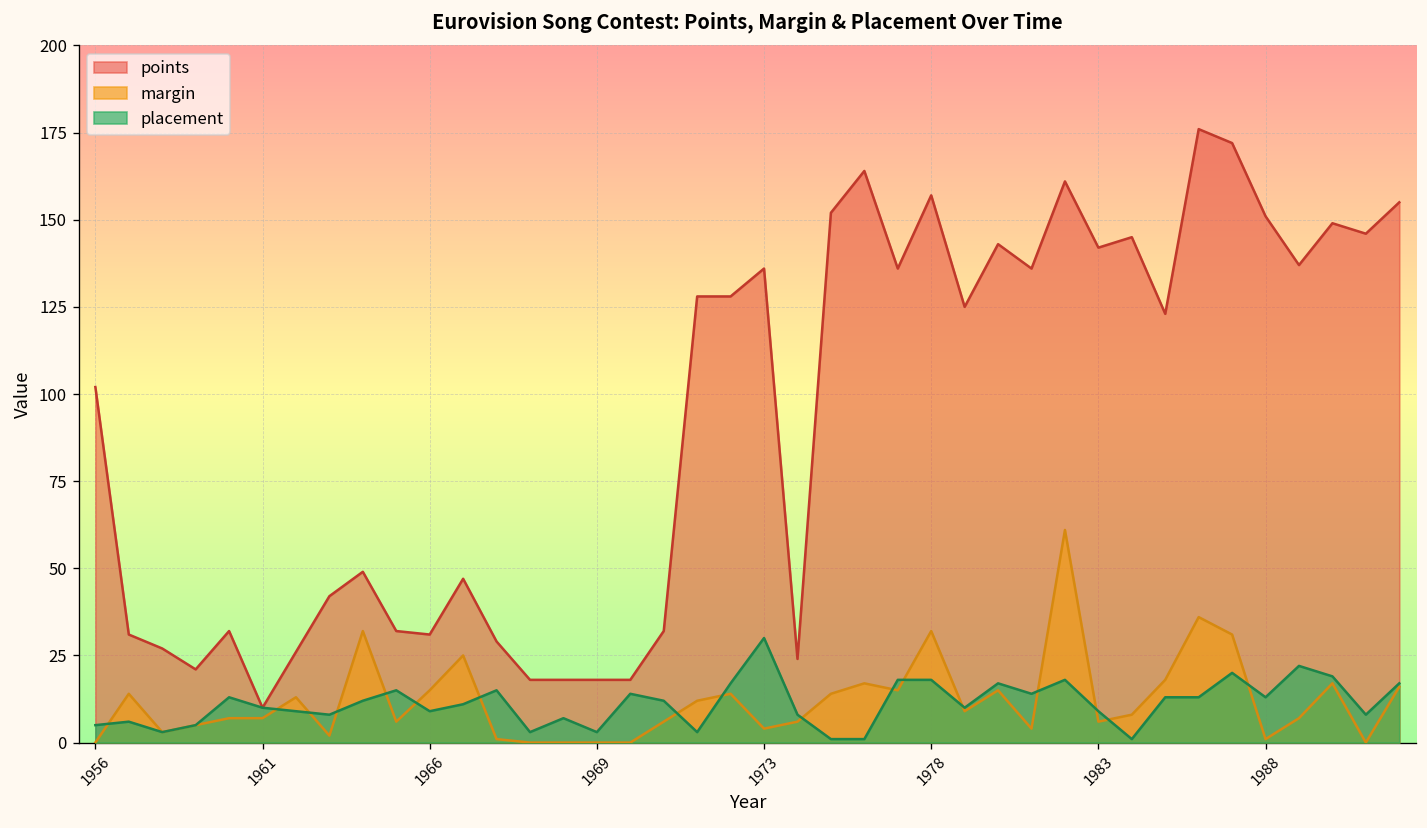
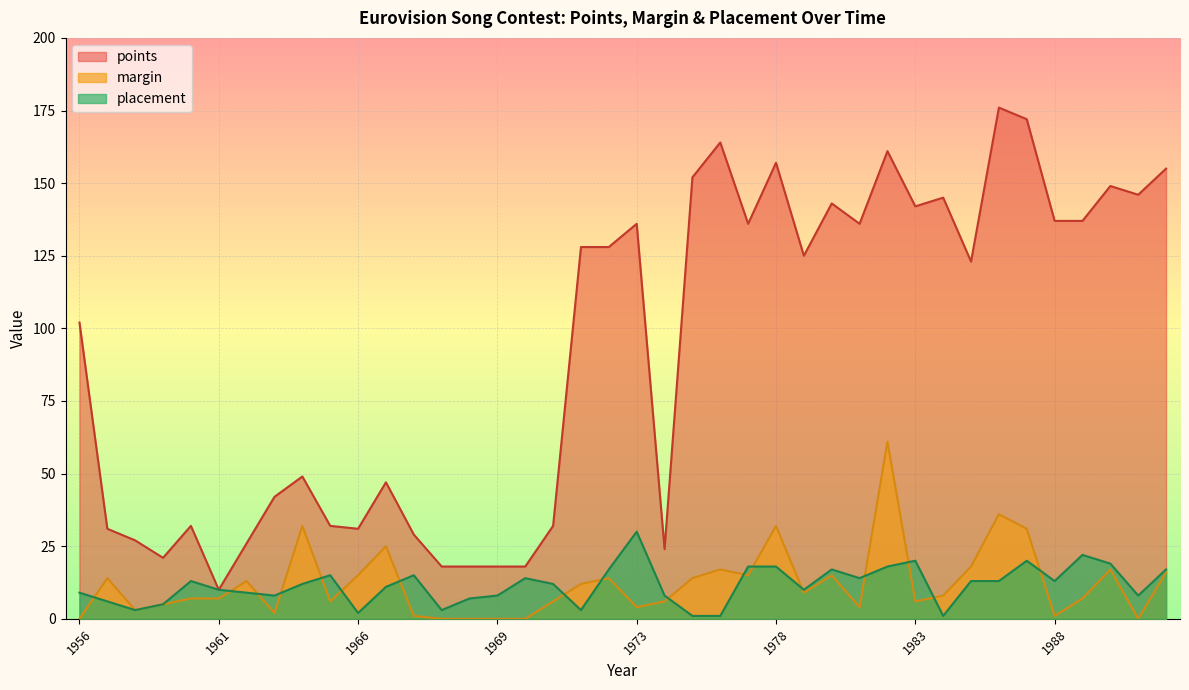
placement, 1956: 5 -> 9
placement, 1966: 9 -> 2
placement, 1969: 3 -> 8
placement, 1983: 9 -> 20
points, 1988: 151 -> 137
